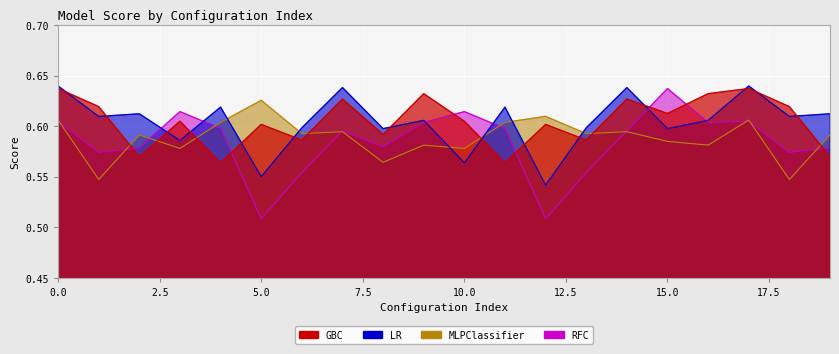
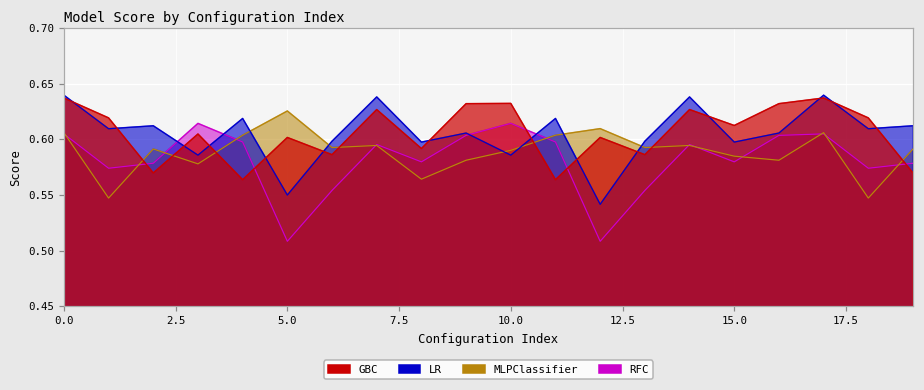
MLPClassifier, 10.0: 0.578 -> 0.590
LR, 10.0: 0.564 -> 0.586
GBC, 10.0: 0.605 -> 0.632
RFC, 15.0: 0.637 -> 0.580
